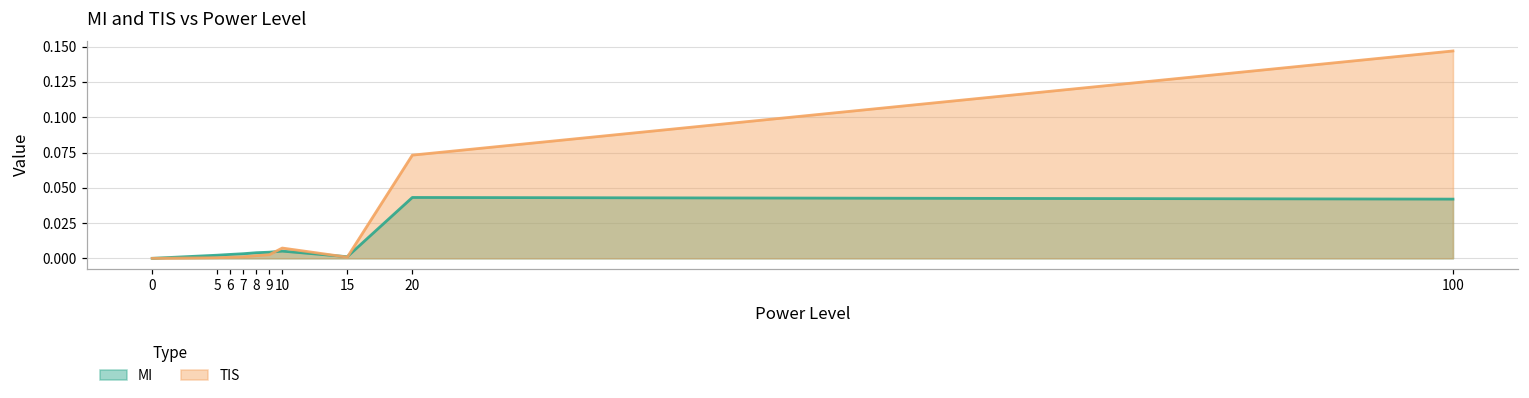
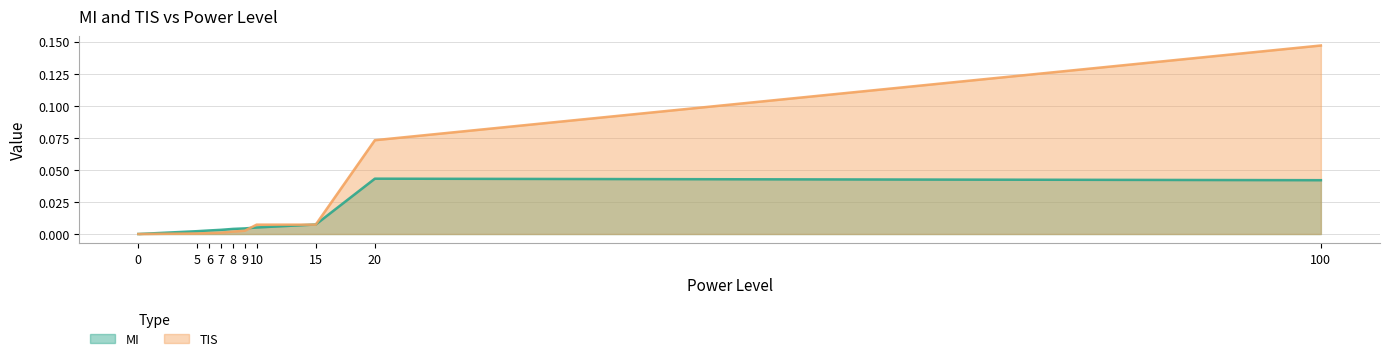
MI, 15: 0.001 -> 0.007
TIS, 15: 0.001 -> 0.007
